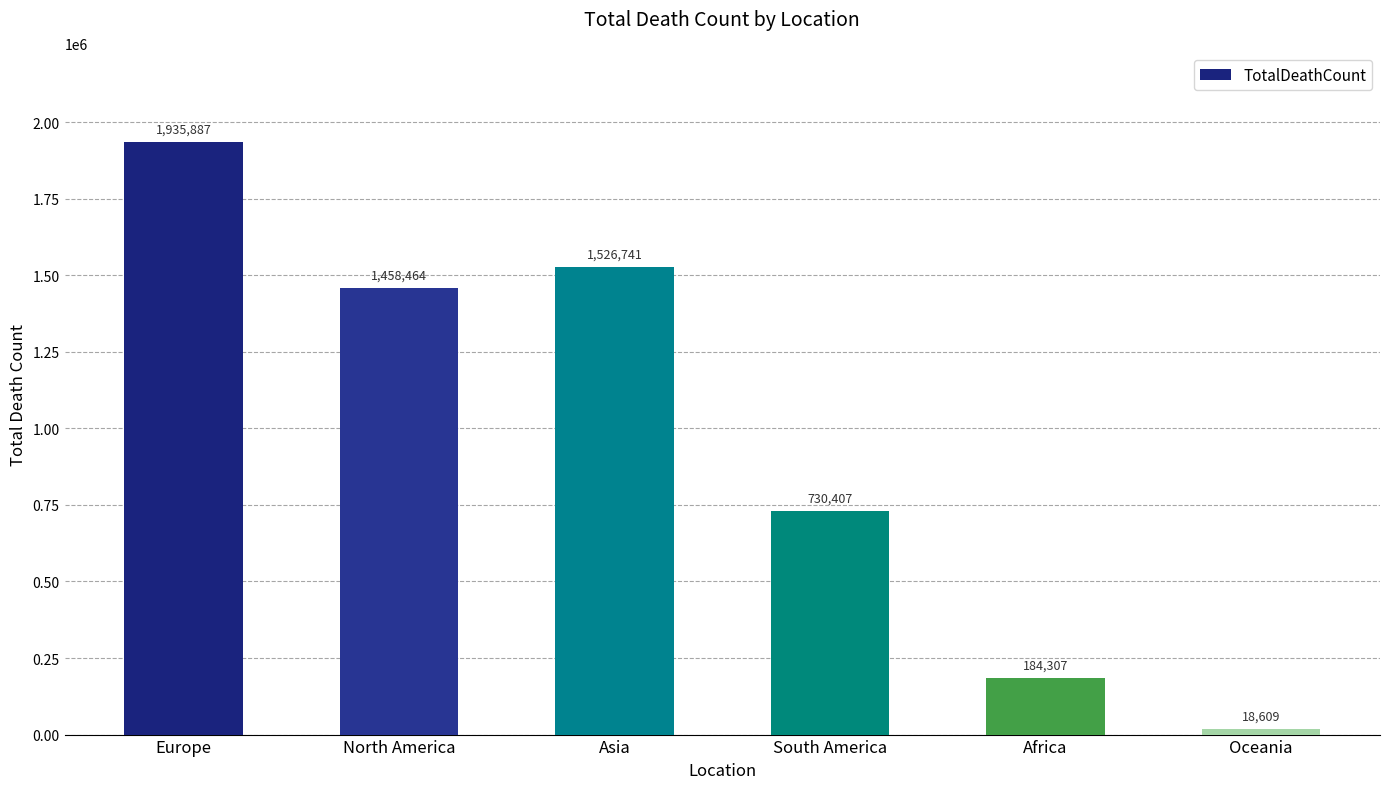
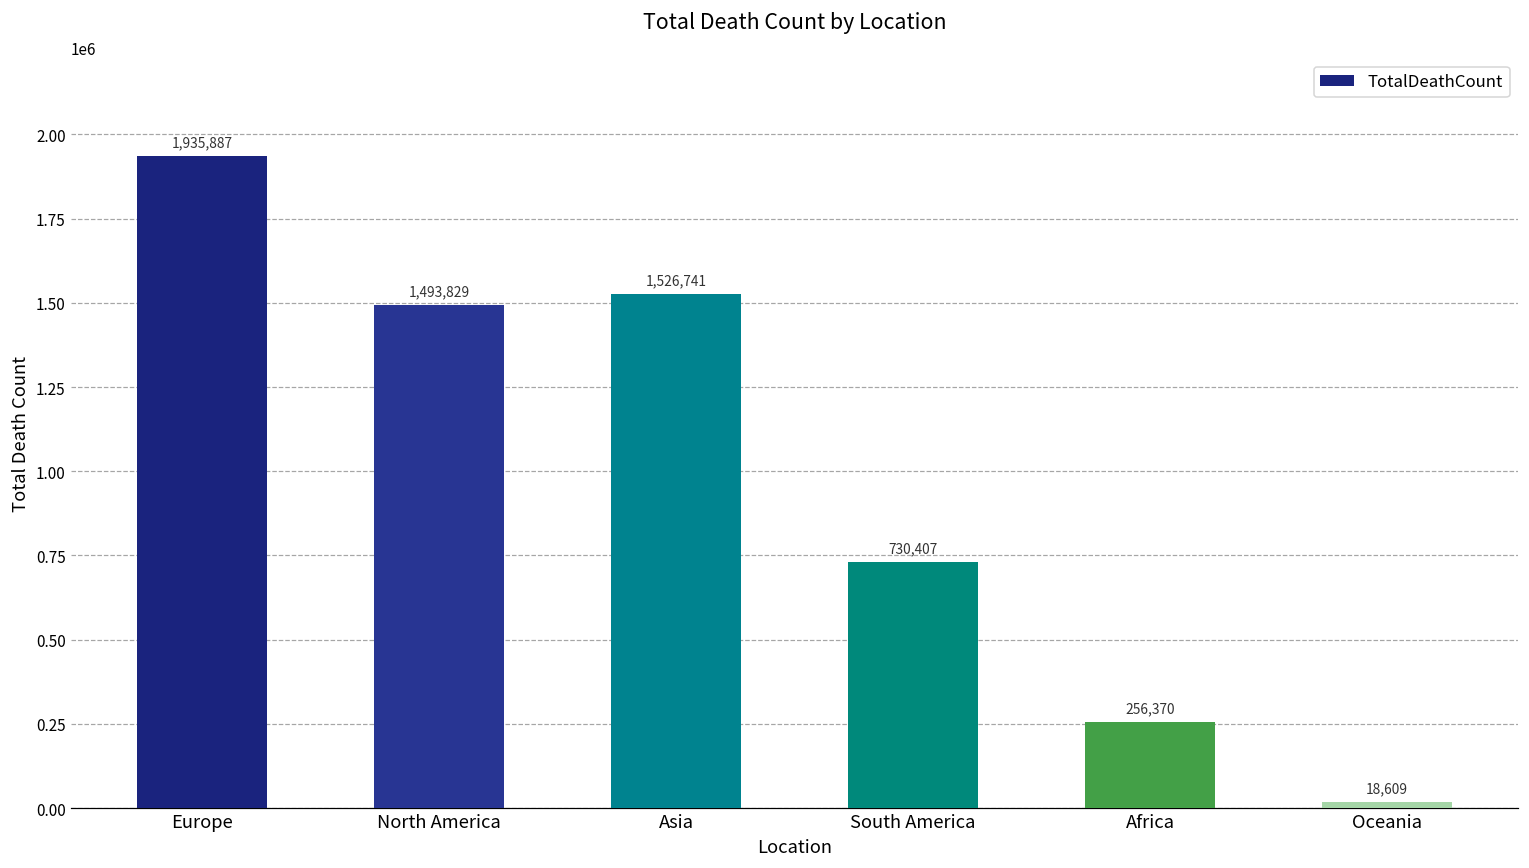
North America: 1,458,464 -> 1,493,829
Africa: 184,307 -> 256,370
